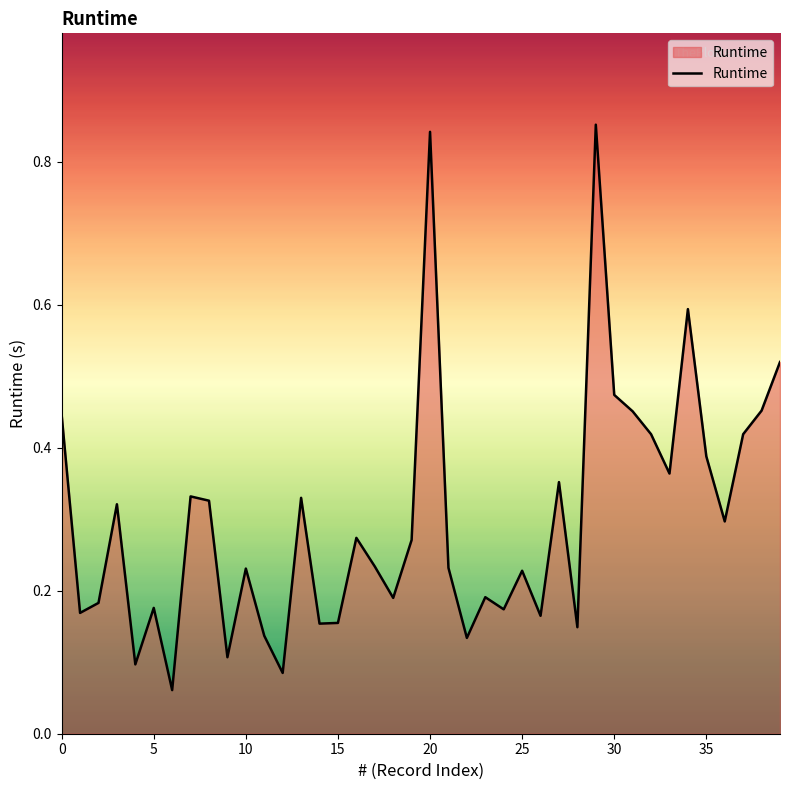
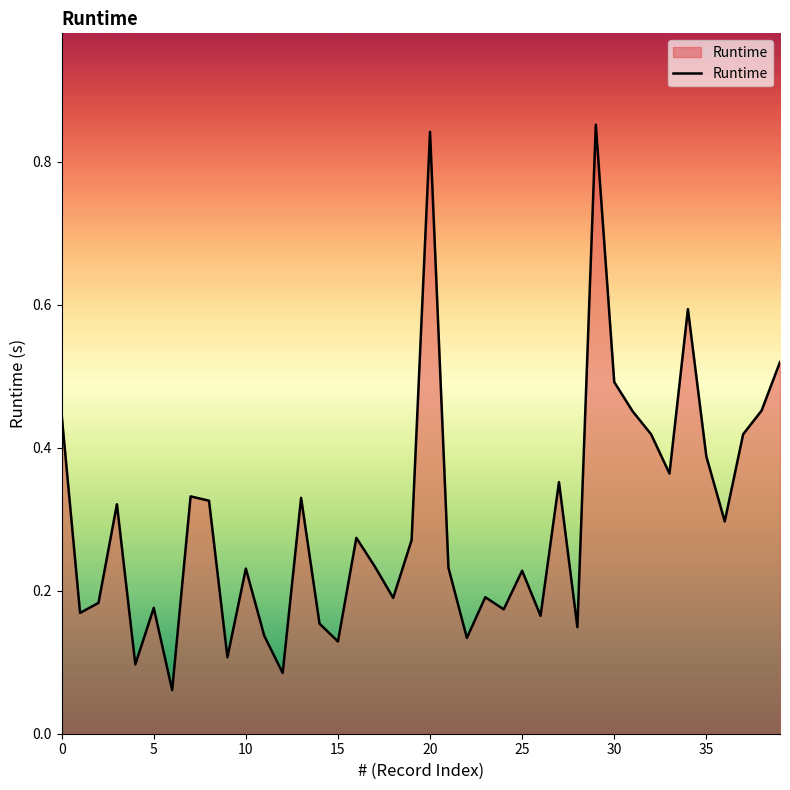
15: 0.16 -> 0.13
30: 0.47 -> 0.49
